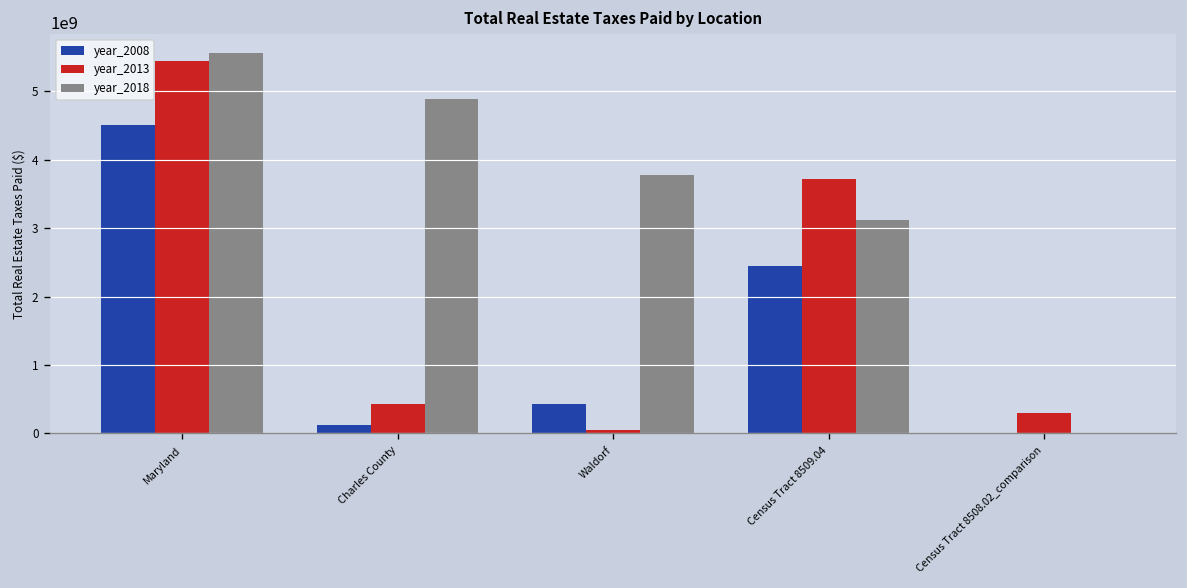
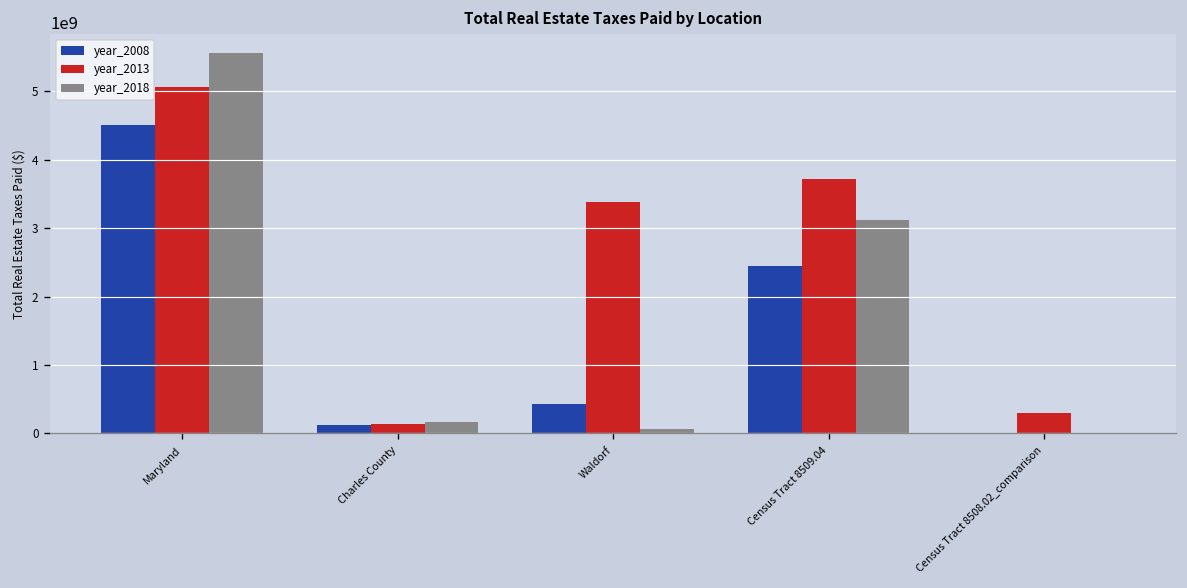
year_2013, Maryland: 5400000000 -> 5100000000
year_2013, Charles County: 400000000 -> 100000000
year_2018, Charles County: 4900000000 -> 200000000
year_2013, Waldorf: 100000000 -> 3400000000
year_2018, Waldorf: 3800000000 -> 100000000
